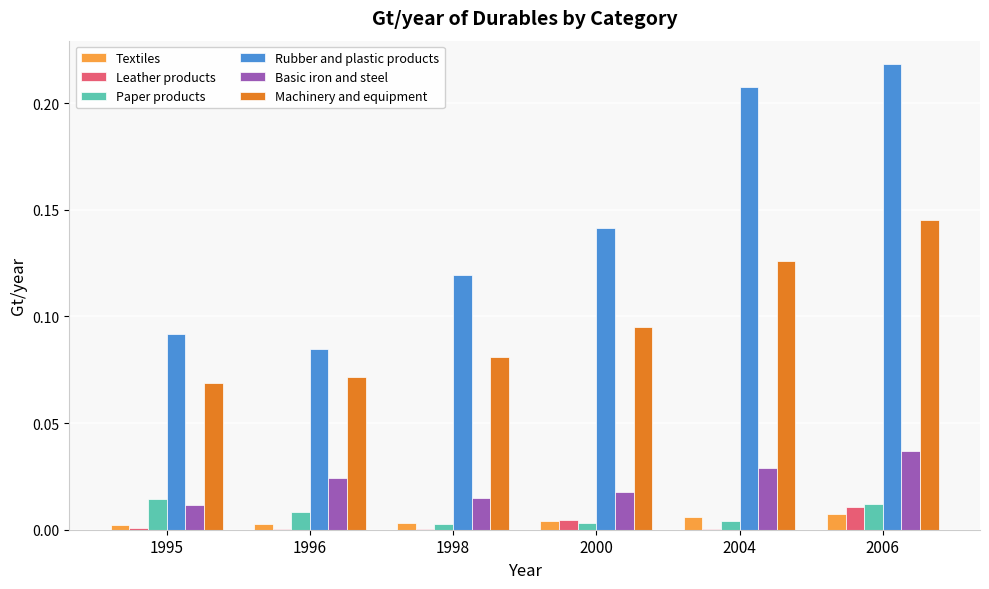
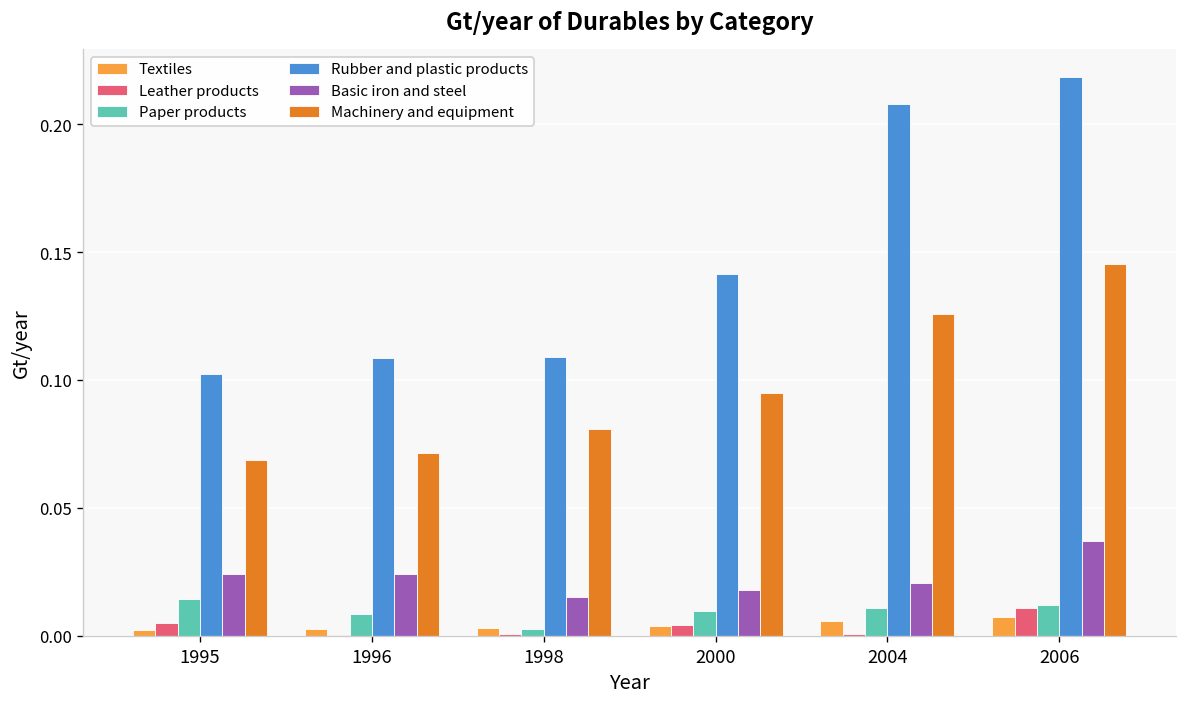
Leather products, 1995: 0.001 -> 0.005
Rubber and plastic products, 1995: 0.092 -> 0.103
Basic iron and steel, 1995: 0.012 -> 0.024
Rubber and plastic products, 1996: 0.085 -> 0.109
Rubber and plastic products, 1998: 0.120 -> 0.109
Paper products, 2000: 0.003 -> 0.010
Paper products, 2004: 0.004 -> 0.011
Basic iron and steel, 2004: 0.029 -> 0.021
